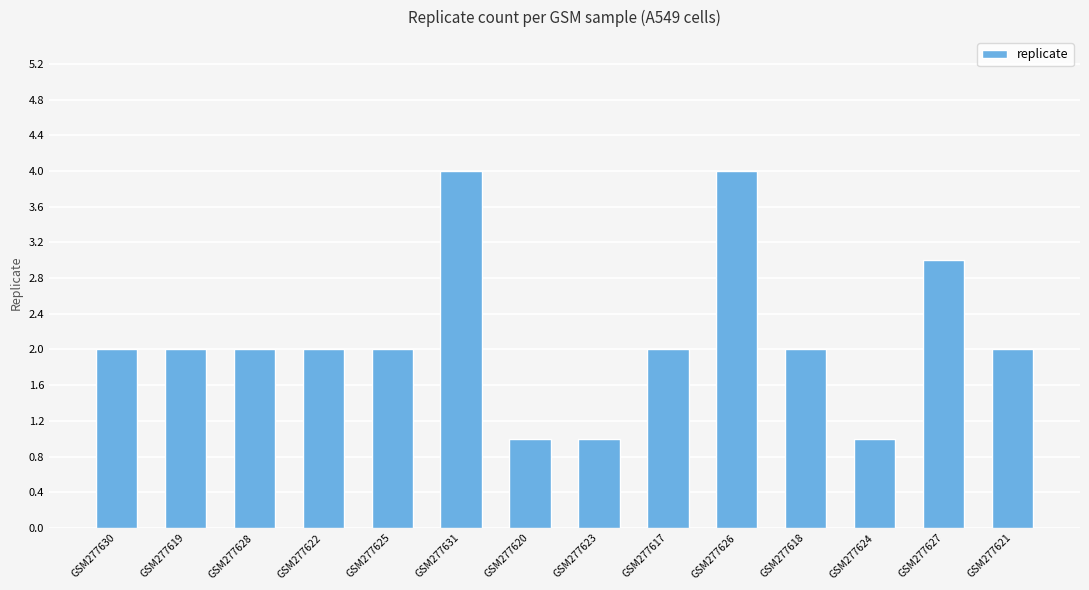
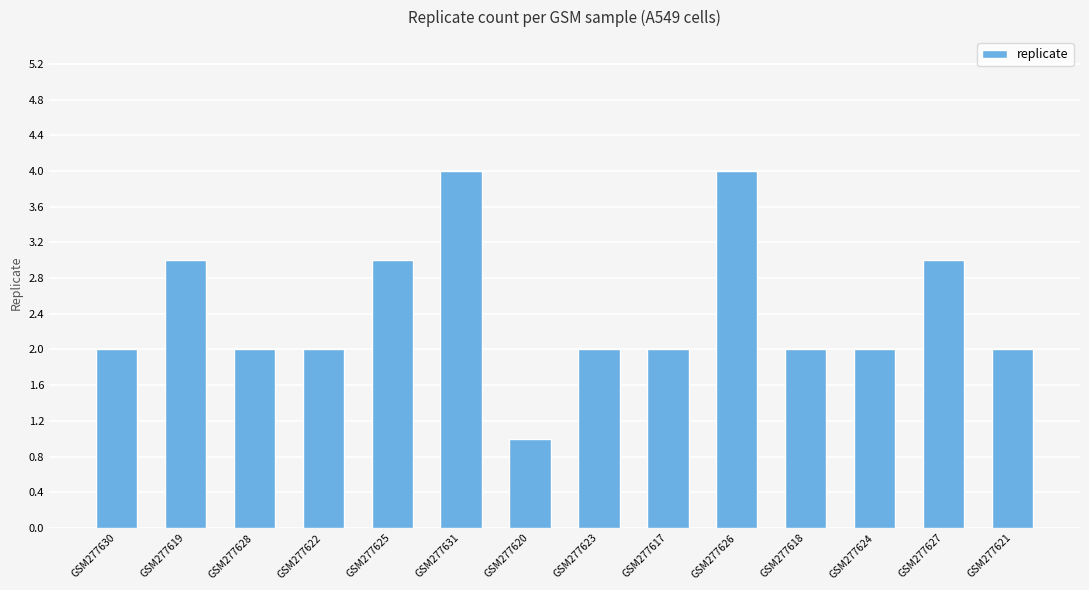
GSM277619: 2 -> 3
GSM277625: 2 -> 3
GSM277623: 1 -> 2
GSM277624: 1 -> 2
